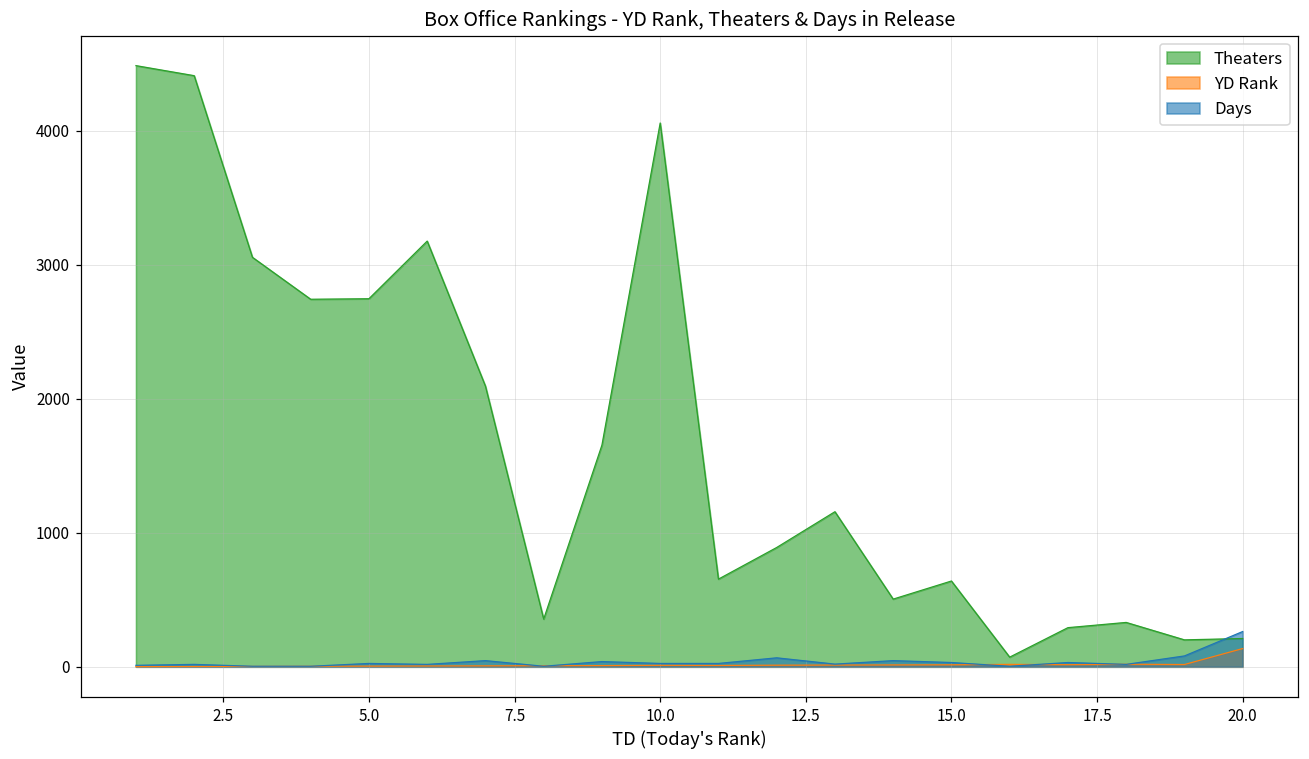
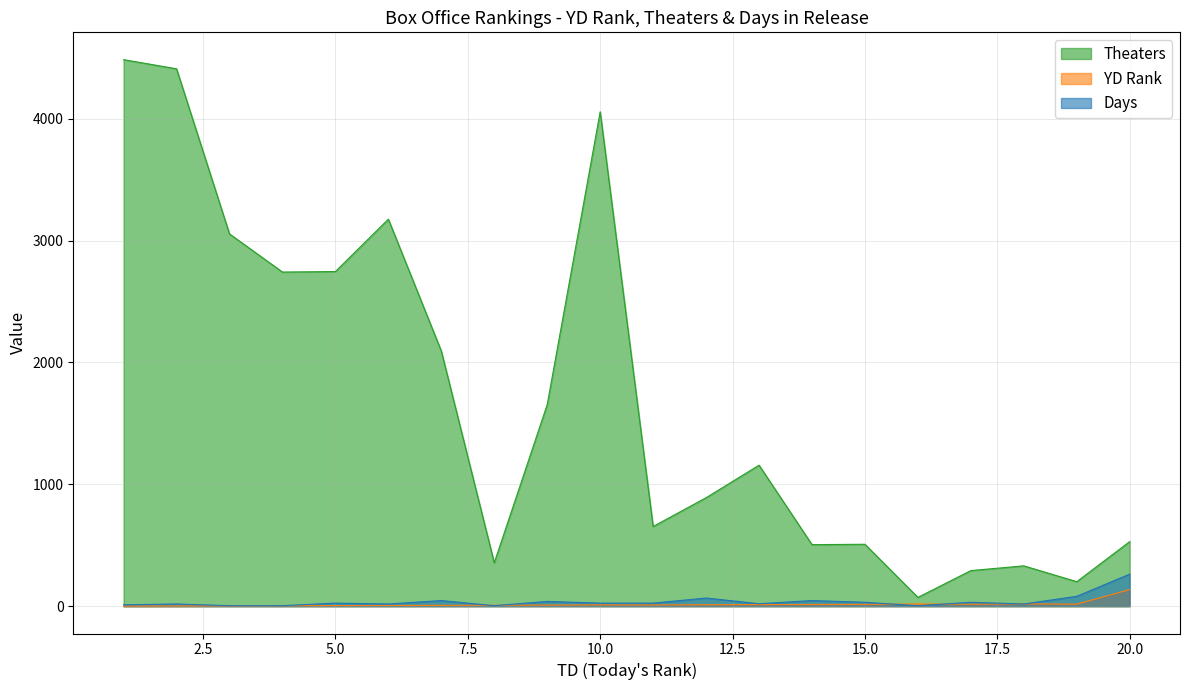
Theaters, 15.0: 640 -> 510
Theaters, 20.0: 210 -> 530
